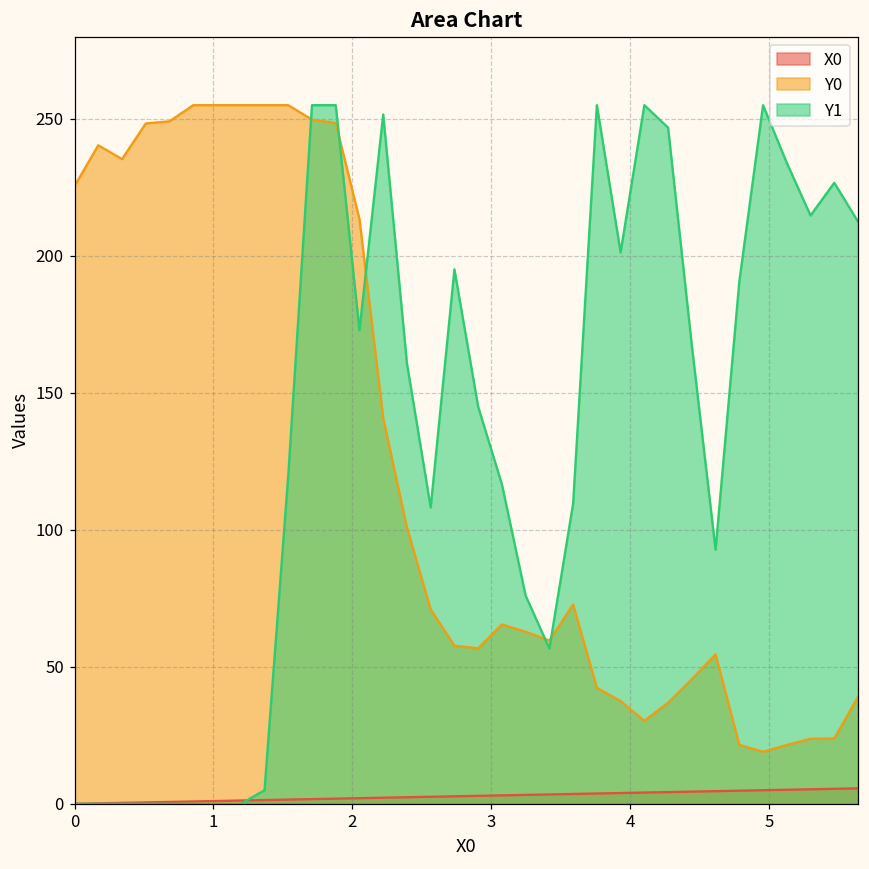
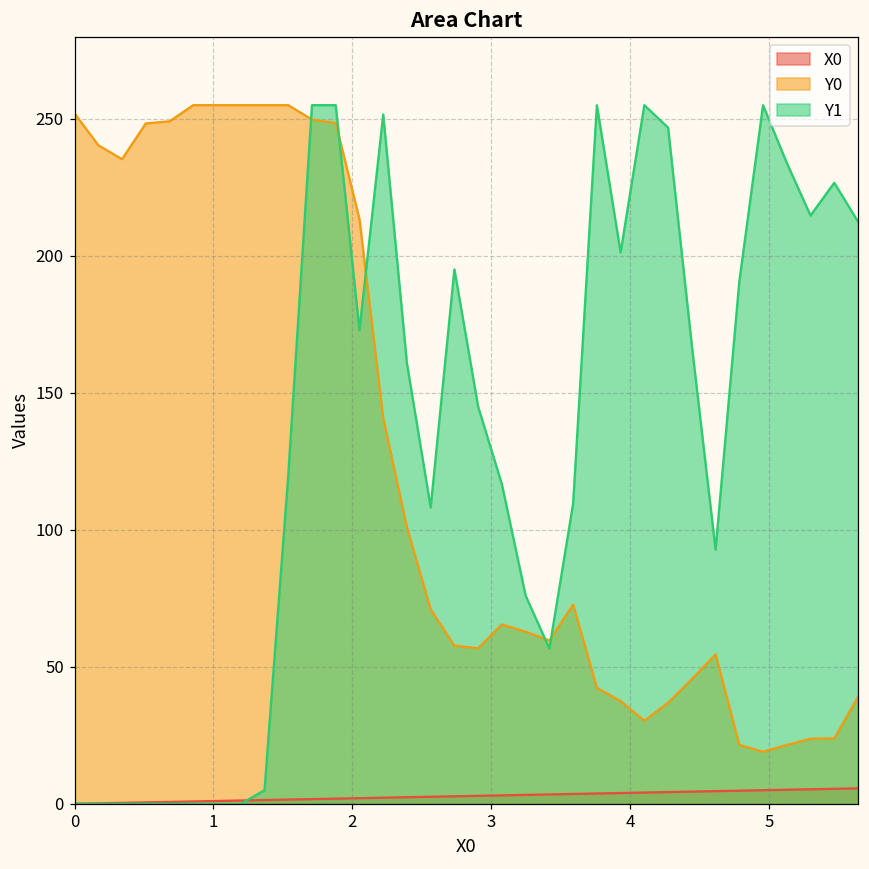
Y0, 0: 226 -> 252
